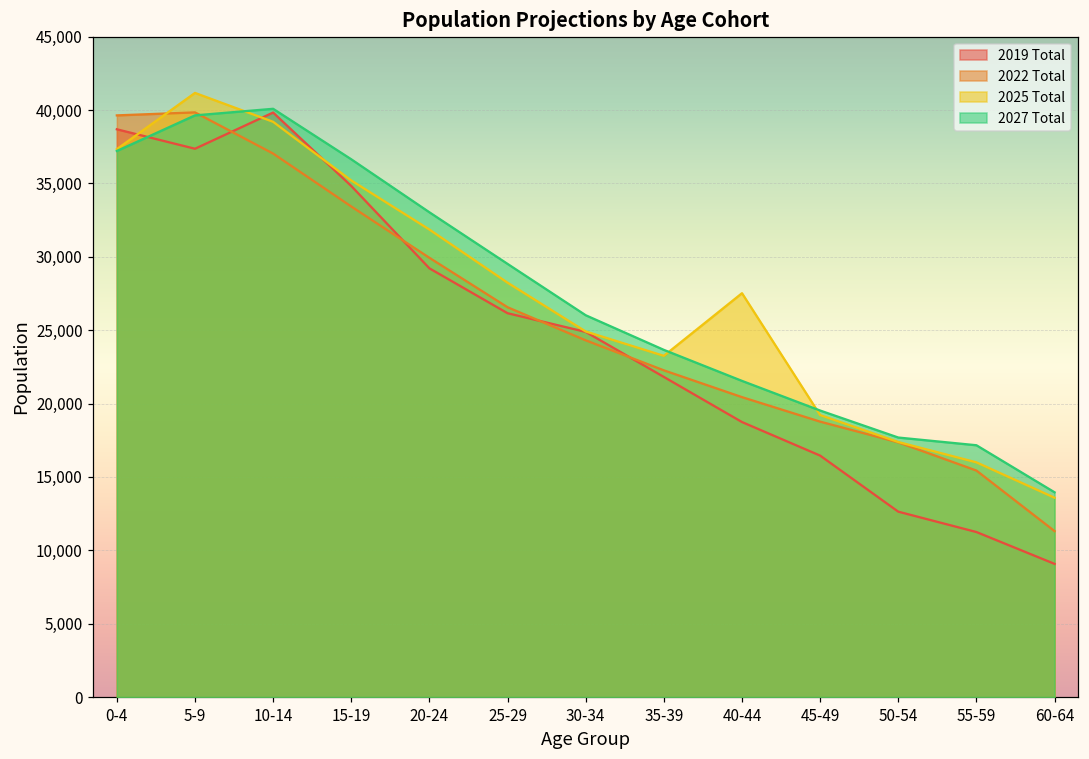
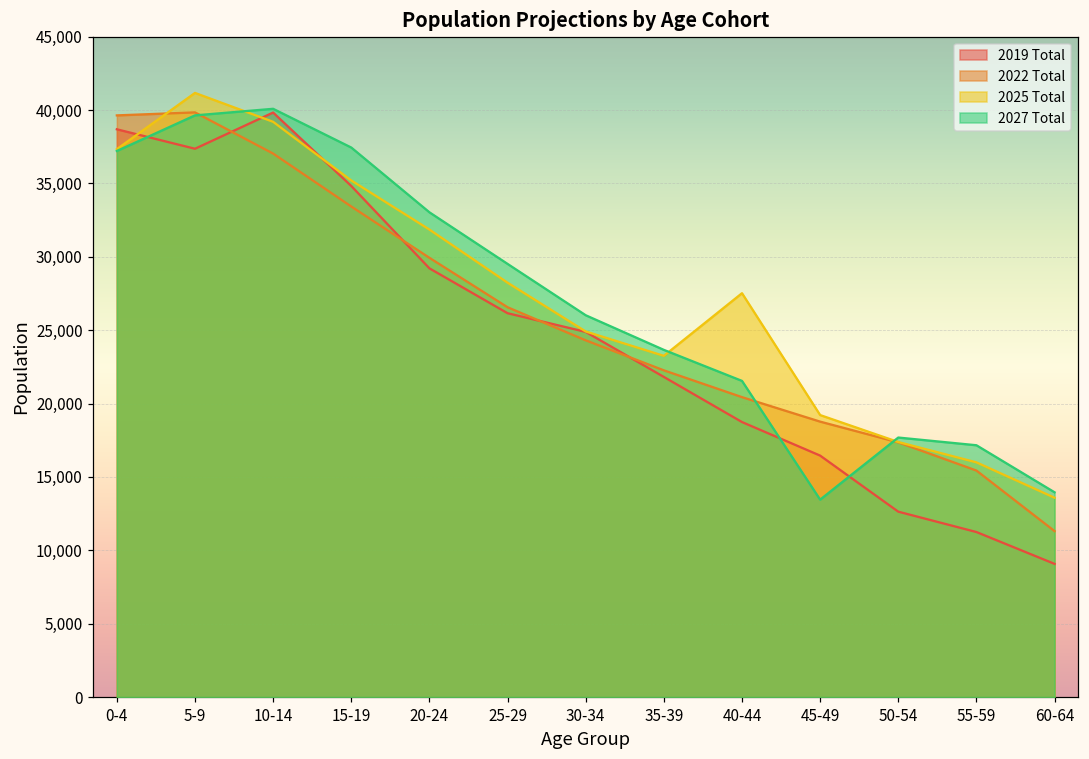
2027 Total, 15-19: 36,600 -> 37,400
2027 Total, 45-49: 19,500 -> 13,500
